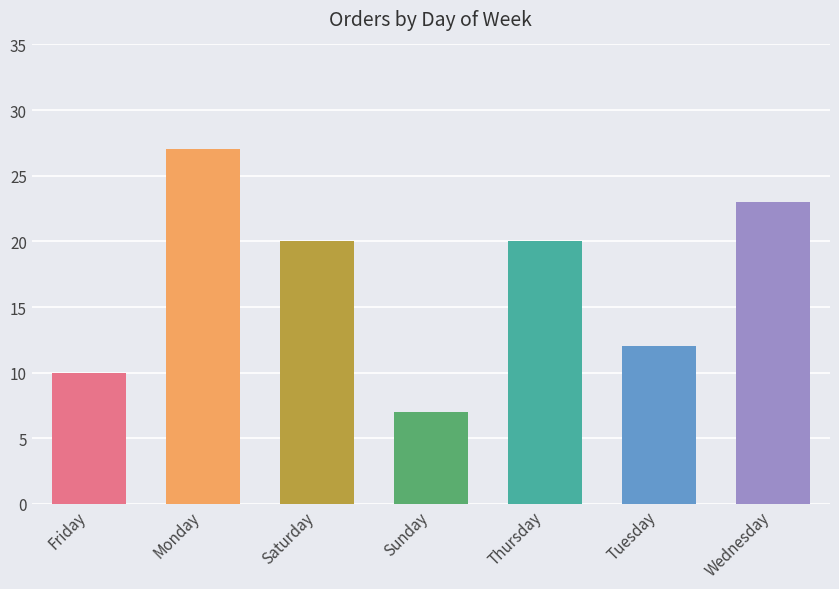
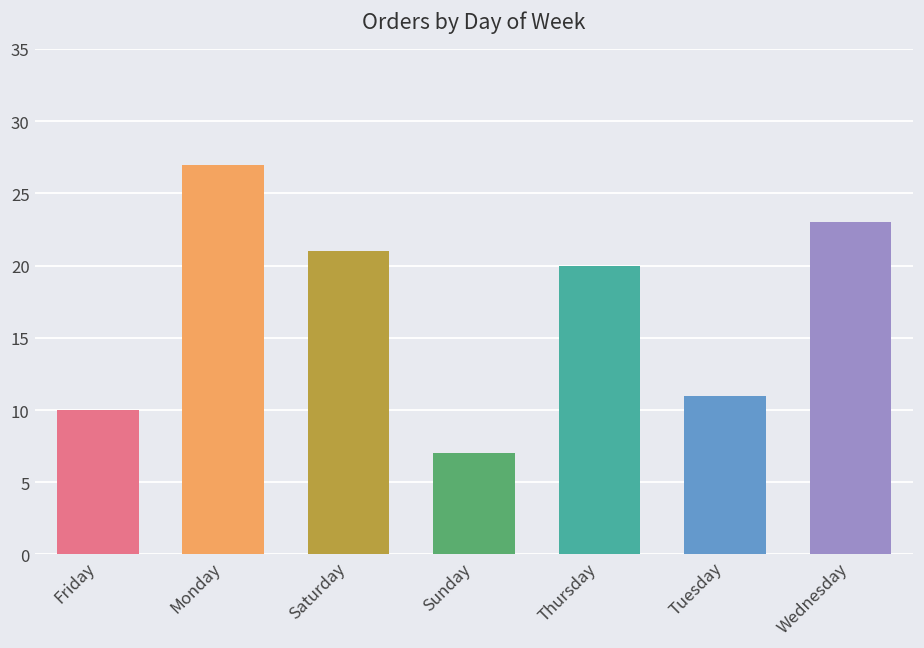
Saturday: 20 -> 21
Tuesday: 12 -> 11
